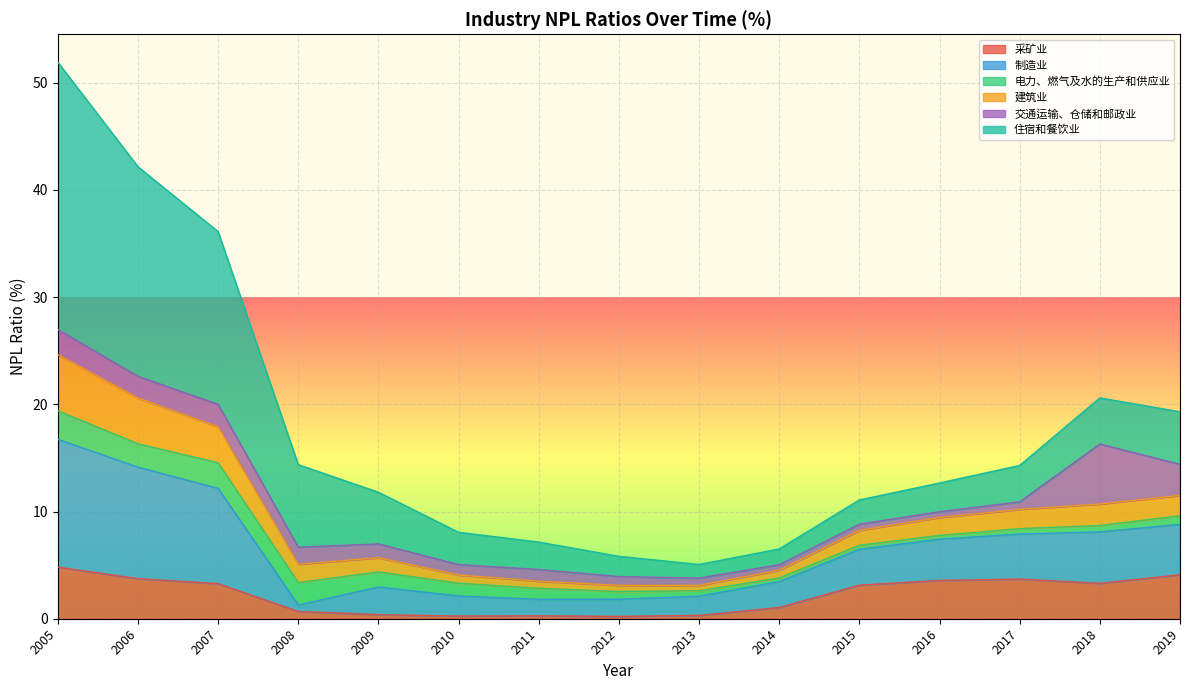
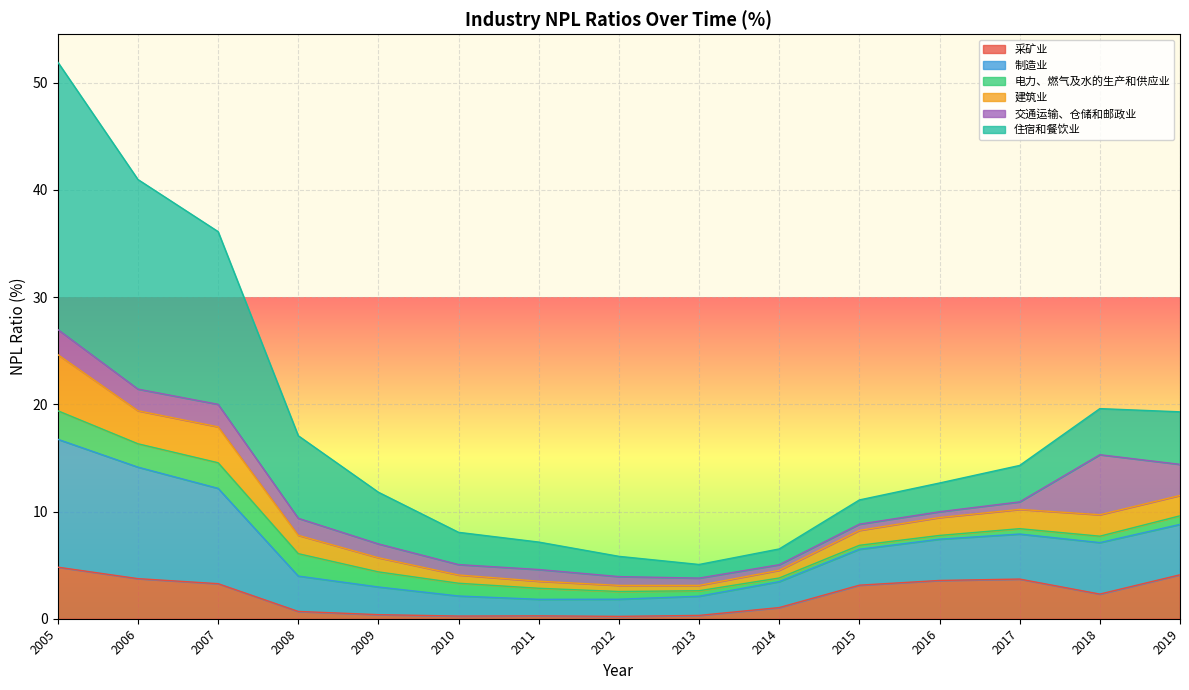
建筑业, 2006: 4.3 -> 3.1
制造业, 2008: 0.6 -> 3.3
采矿业, 2018: 3.3 -> 2.3
